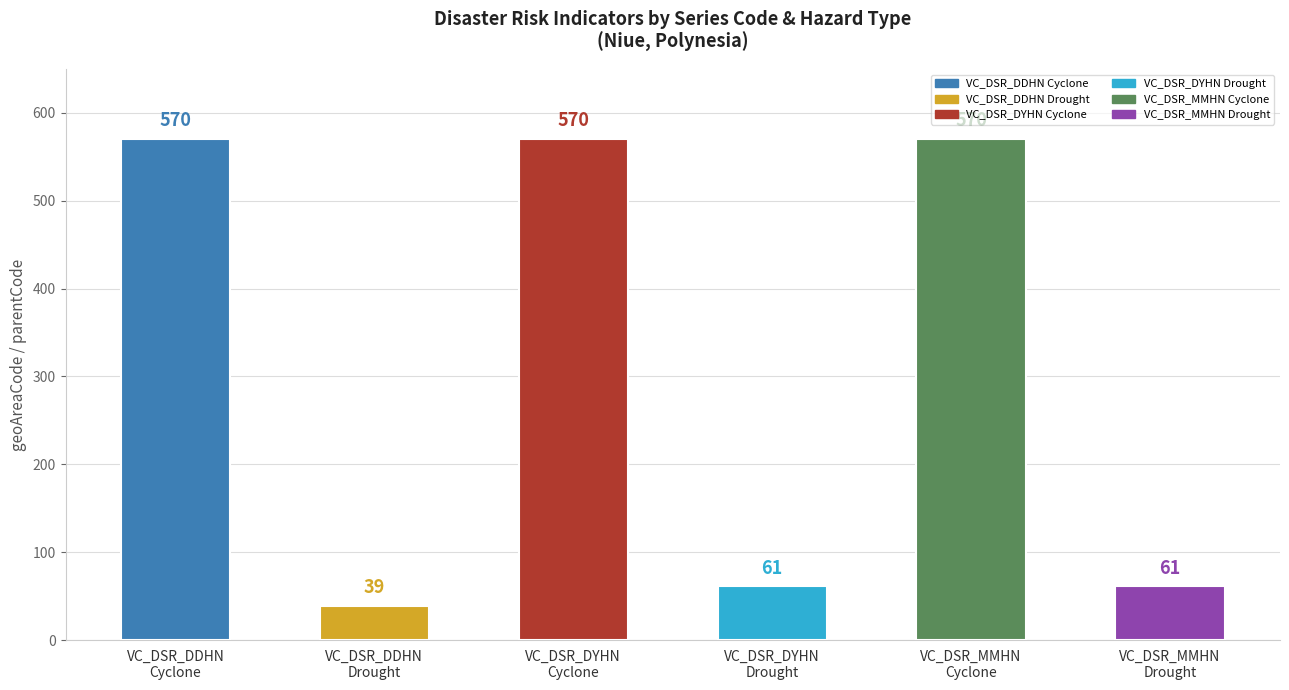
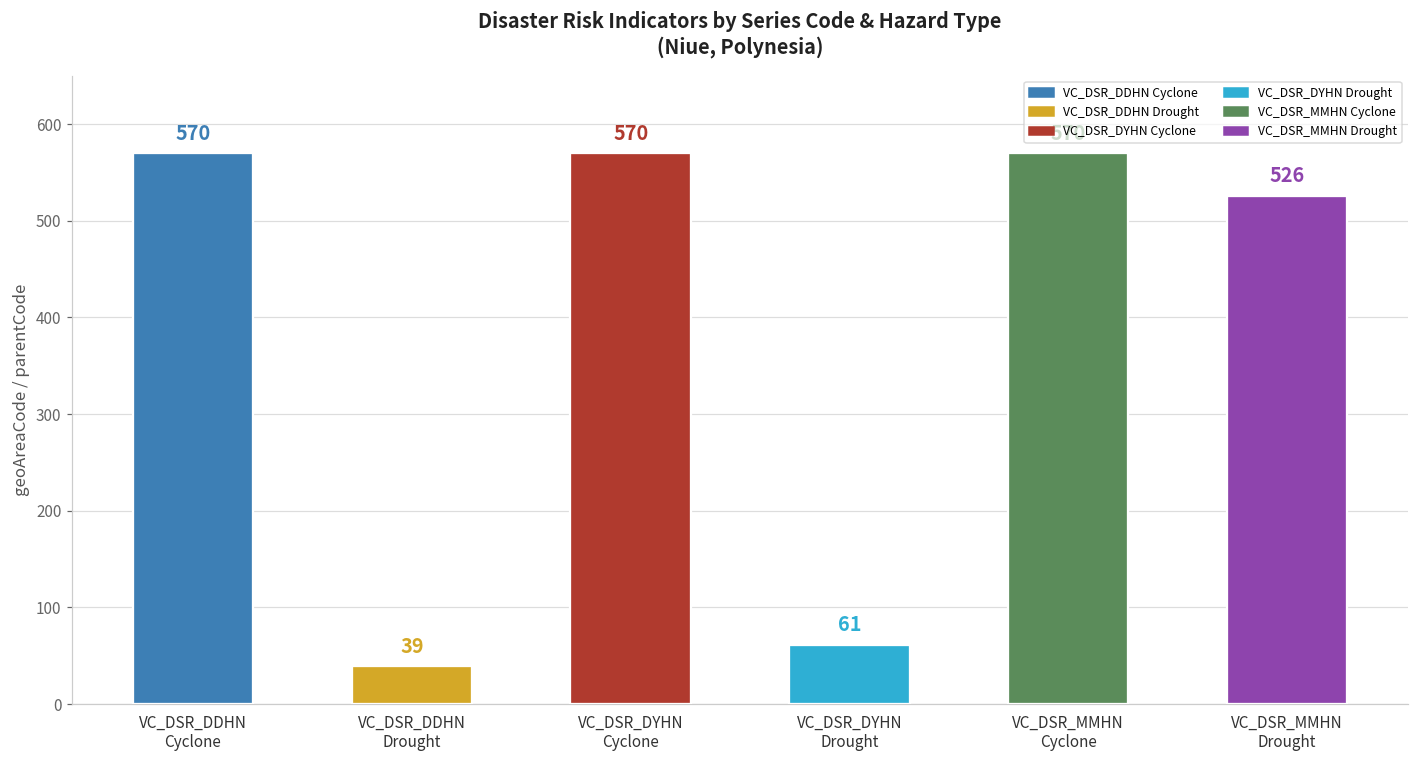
VC_DSR_MMHN Drought: 61 -> 526
